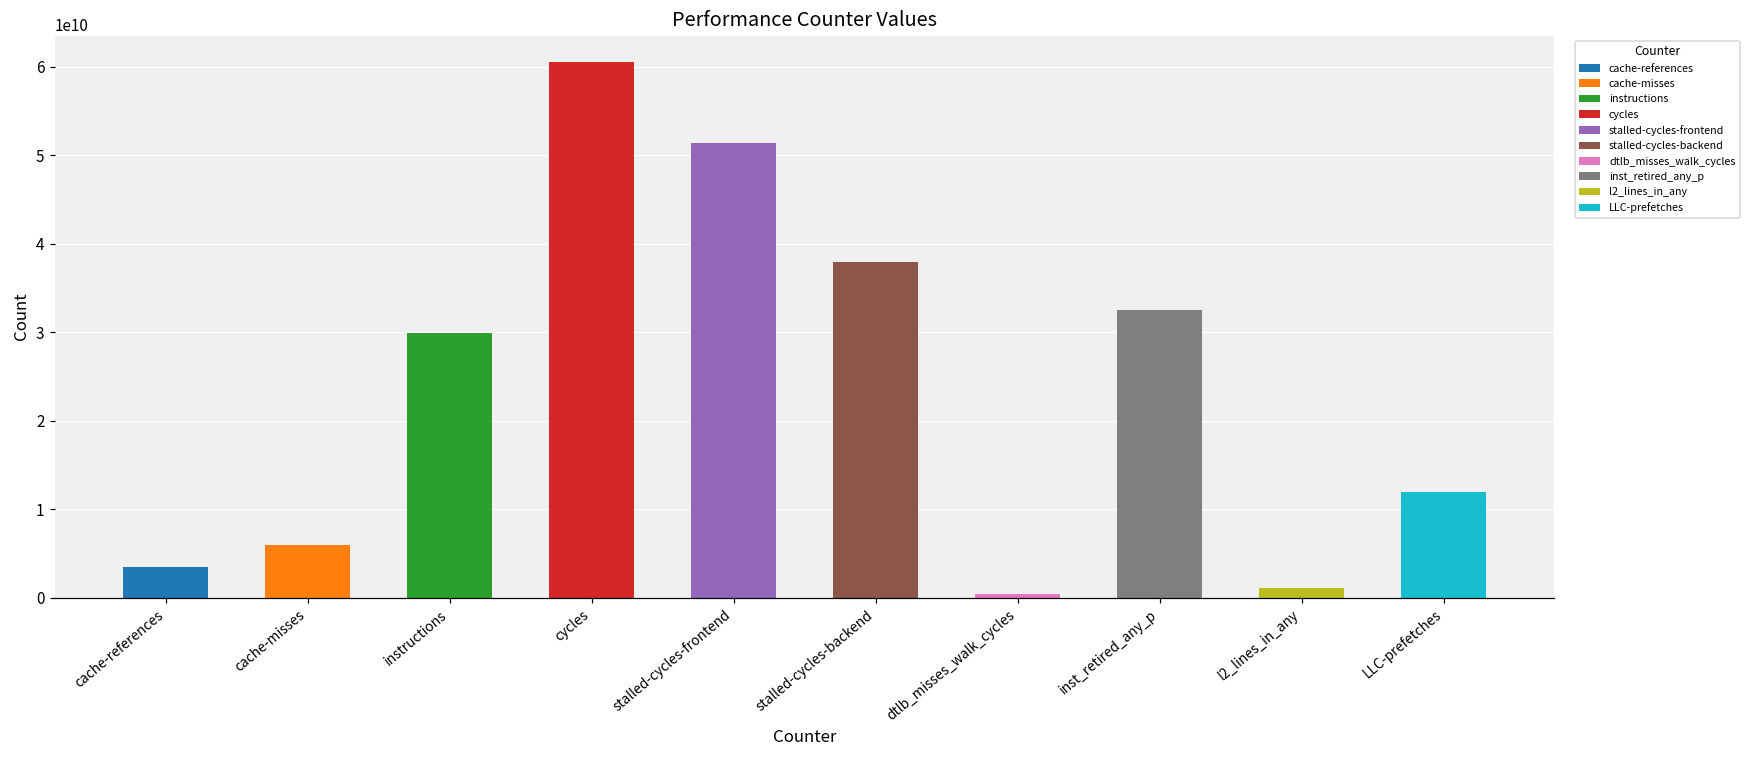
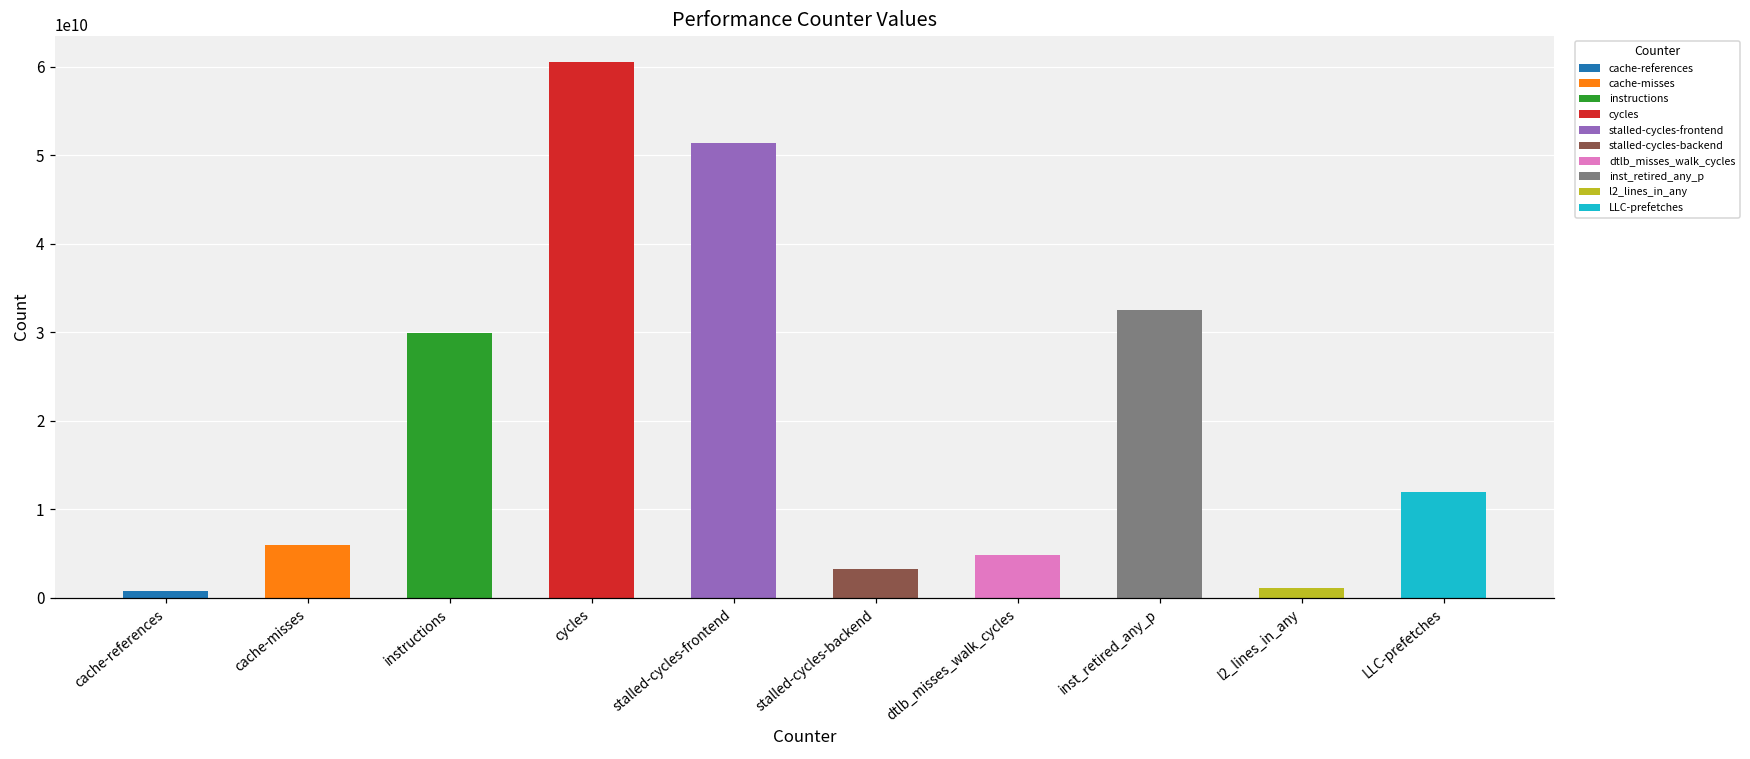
cache-references: 3000000000 -> 1000000000
stalled-cycles-backend: 38000000000 -> 3000000000
dtlb_misses_walk_cycles: 0 -> 5000000000
